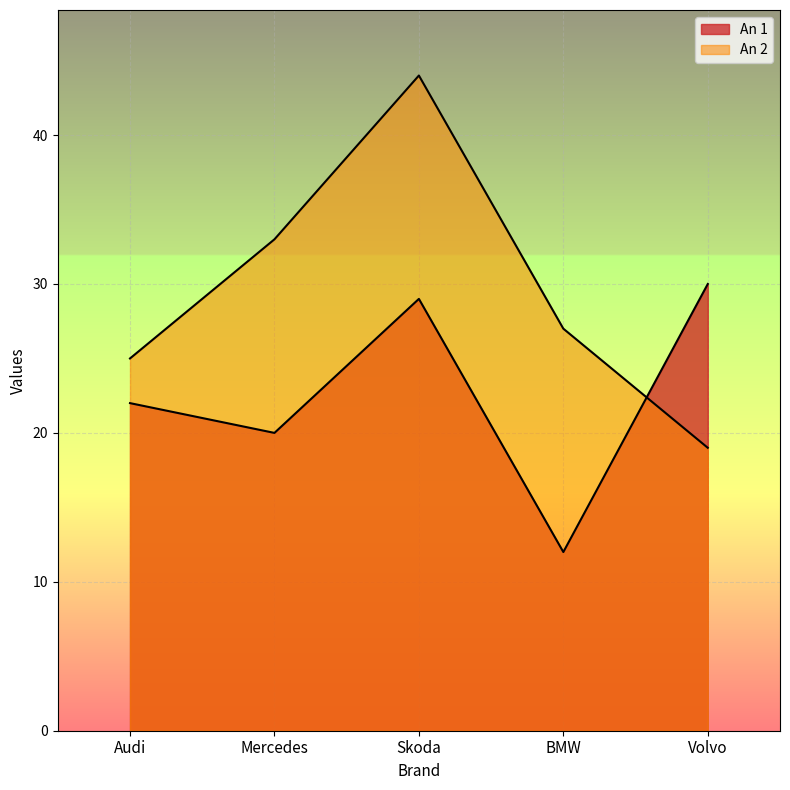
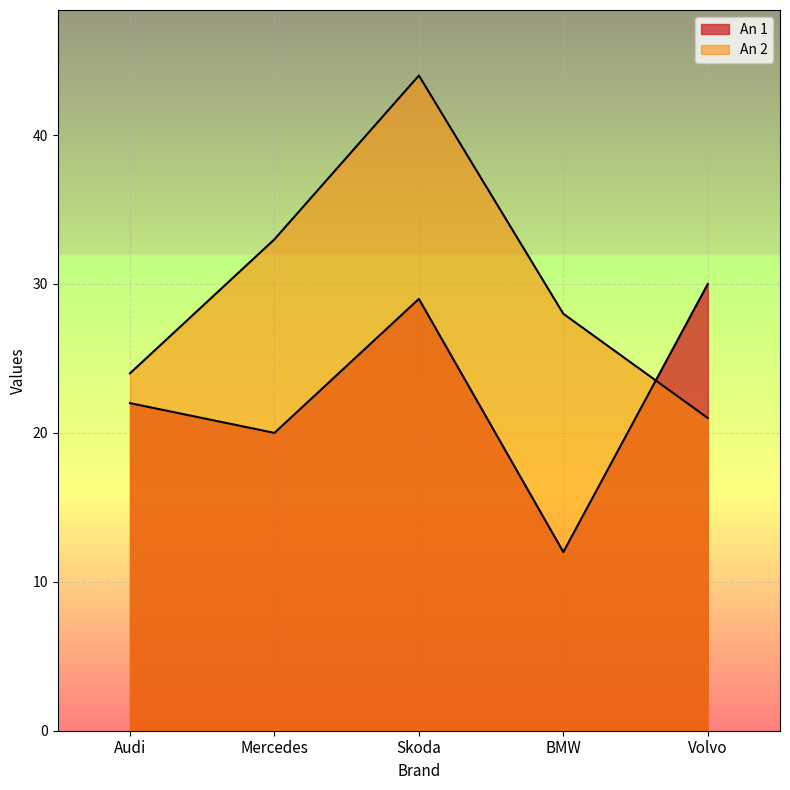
An 2, Audi: 25 -> 24
An 2, BMW: 27 -> 28
An 2, Volvo: 19 -> 21
